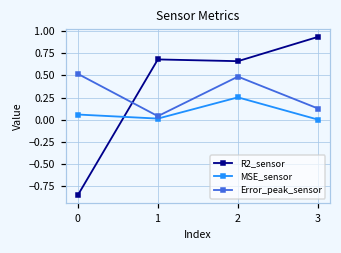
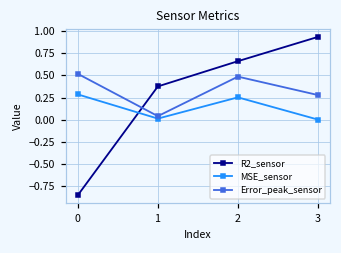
MSE_sensor, 0: 0.1 -> 0.3
R2_sensor, 1: 0.7 -> 0.4
Error_peak_sensor, 3: 0.1 -> 0.3
